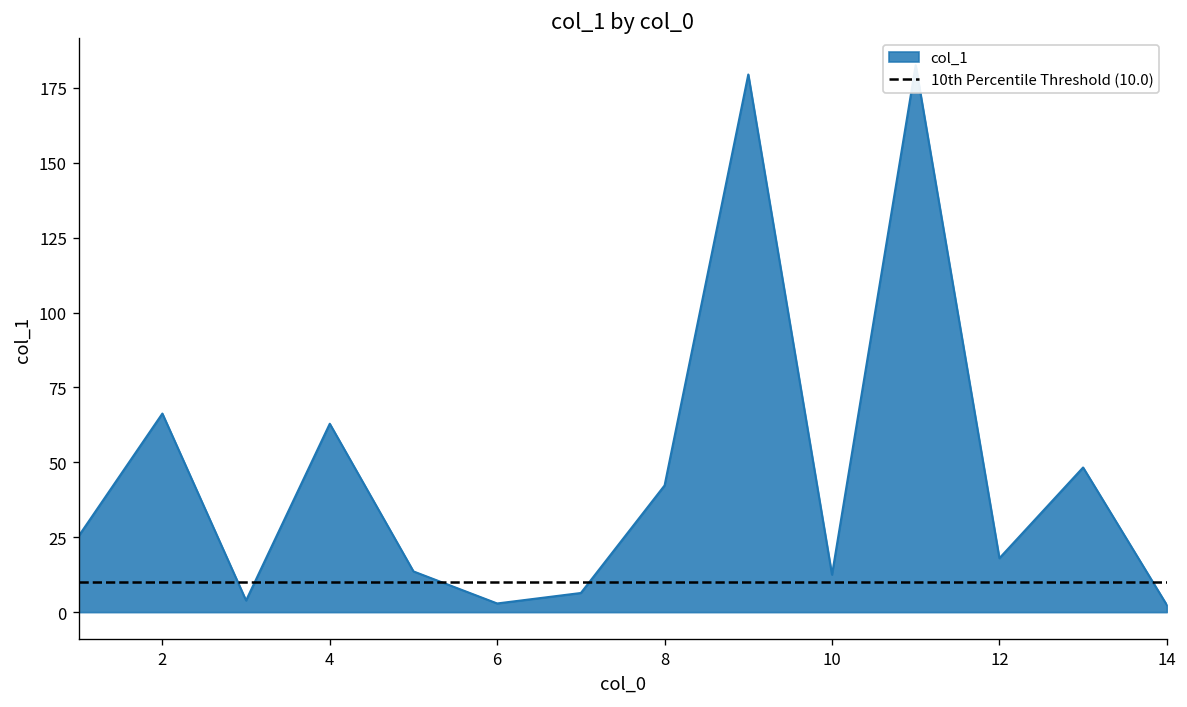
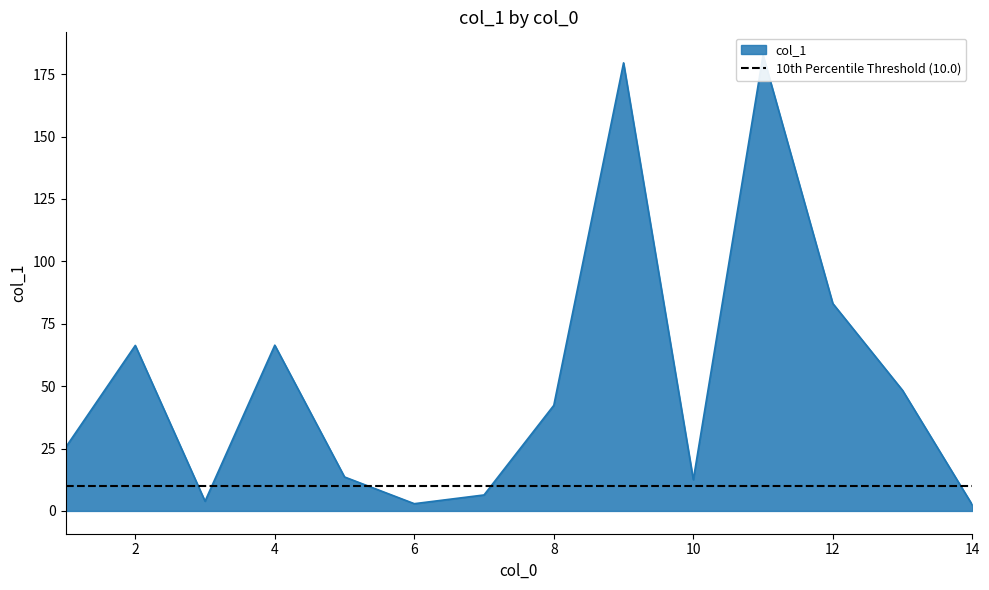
4: 63 -> 66
12: 18 -> 83
